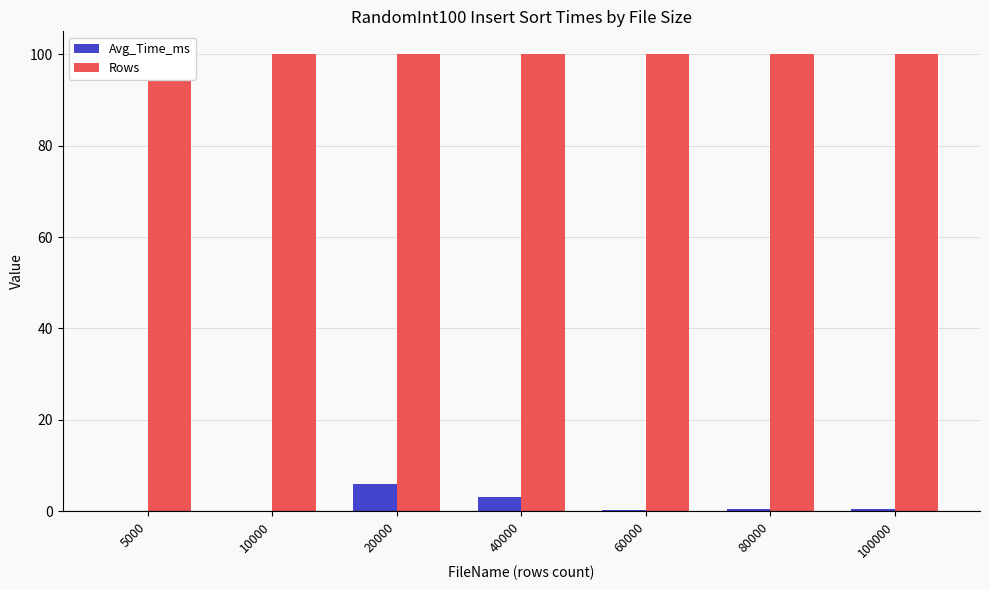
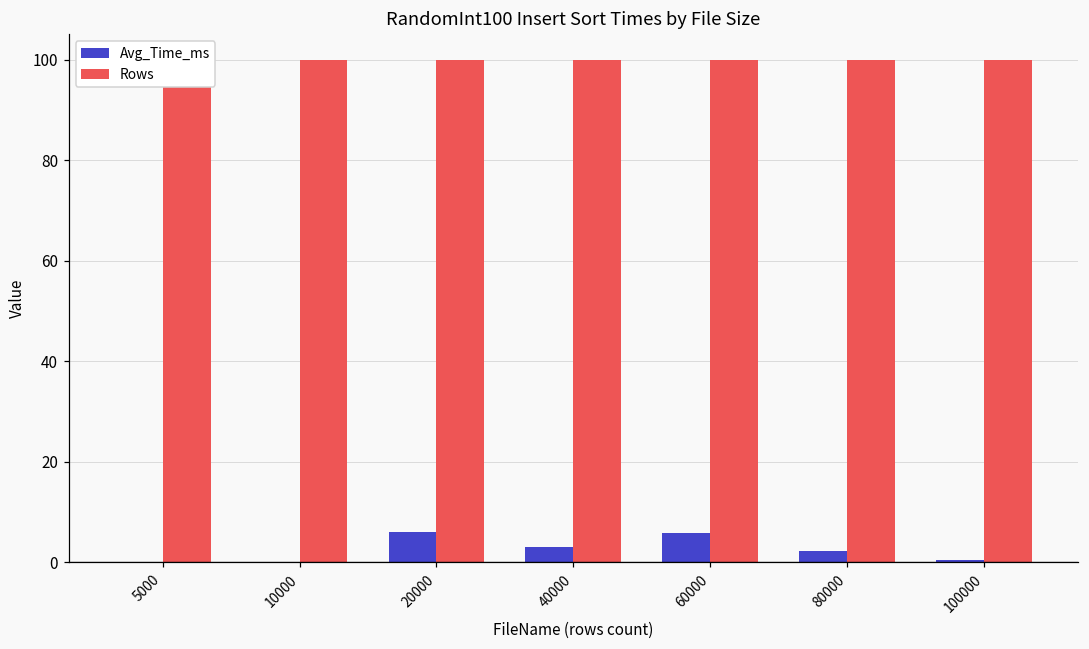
Avg_Time_ms, 60000: 0 -> 6
Avg_Time_ms, 80000: 0 -> 2
